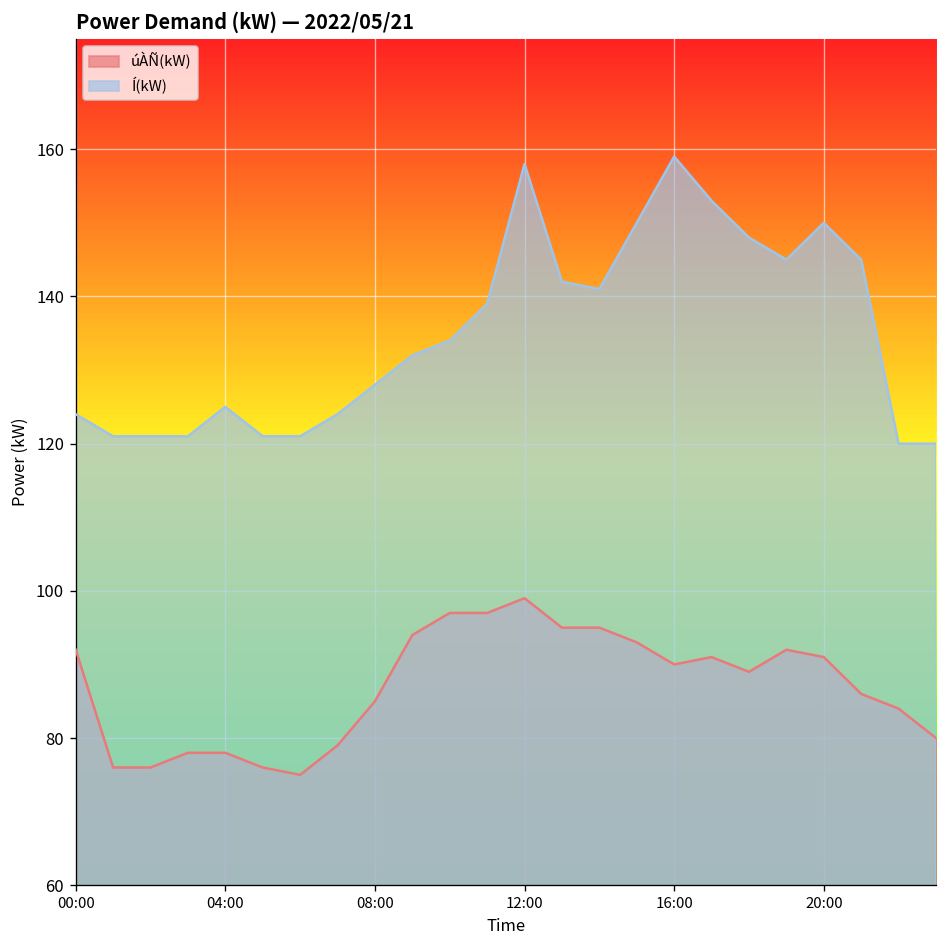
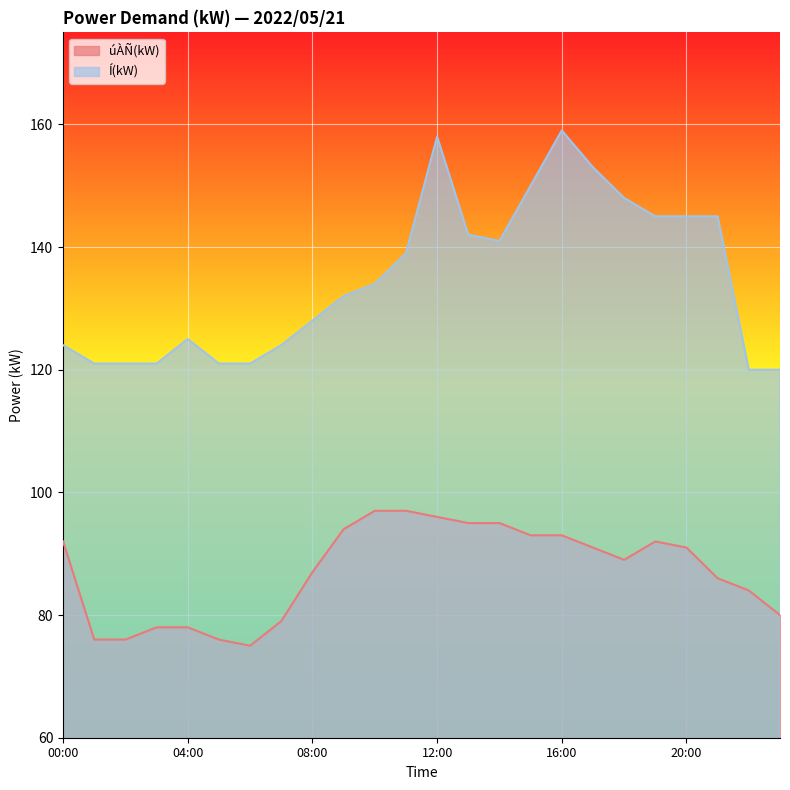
úÀÑ(kW), 08:00: 85 -> 87
úÀÑ(kW), 12:00: 99 -> 96
úÀÑ(kW), 16:00: 90 -> 93
Í(kW), 20:00: 150 -> 145
